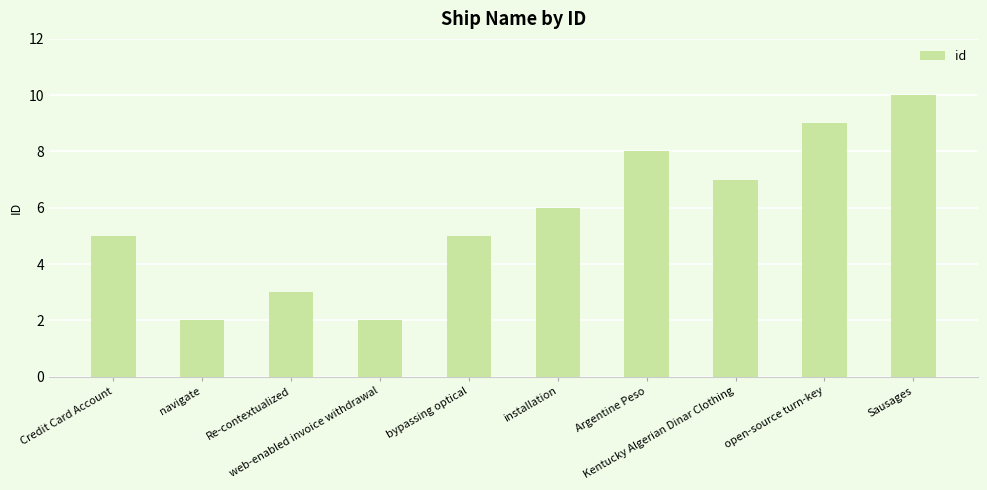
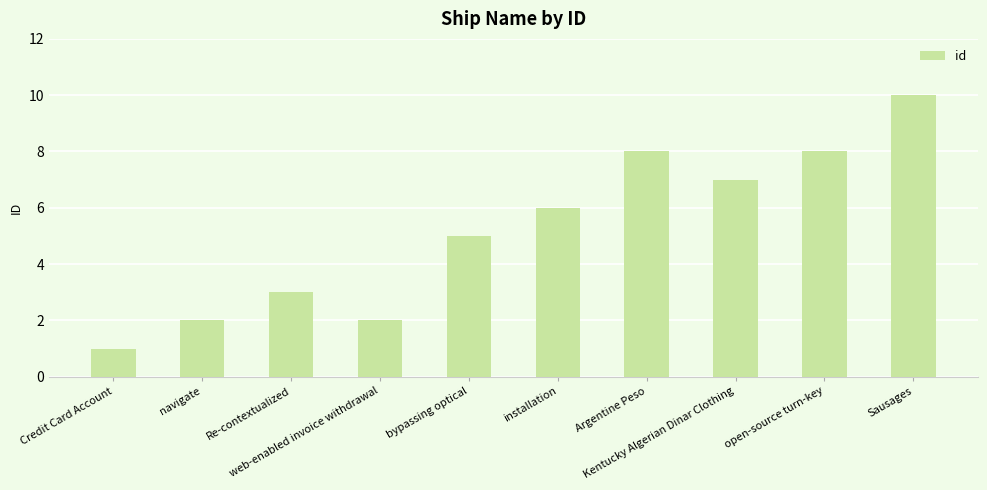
Credit Card Account: 5 -> 1
open-source turn-key: 9 -> 8
